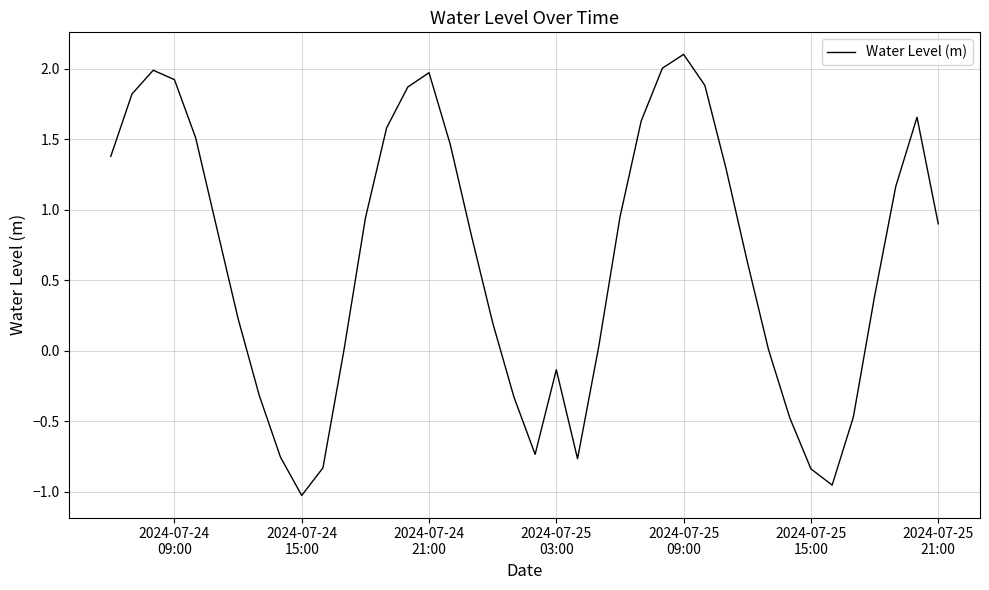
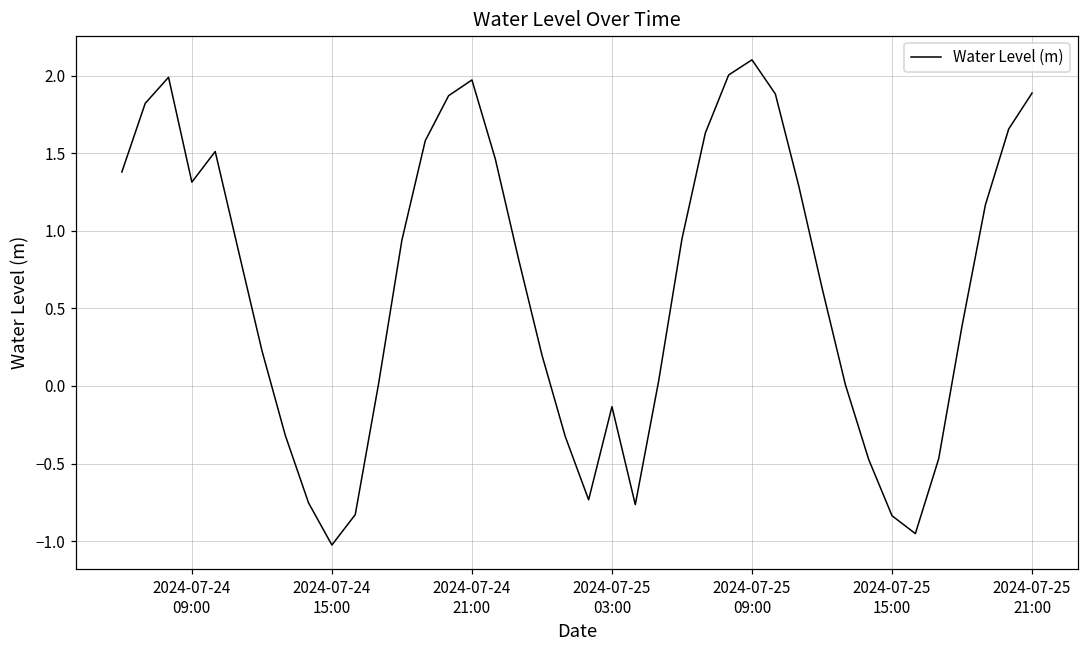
2024-07-24 09:00: 1.92 -> 1.31
2024-07-25 21:00: 0.90 -> 1.89
